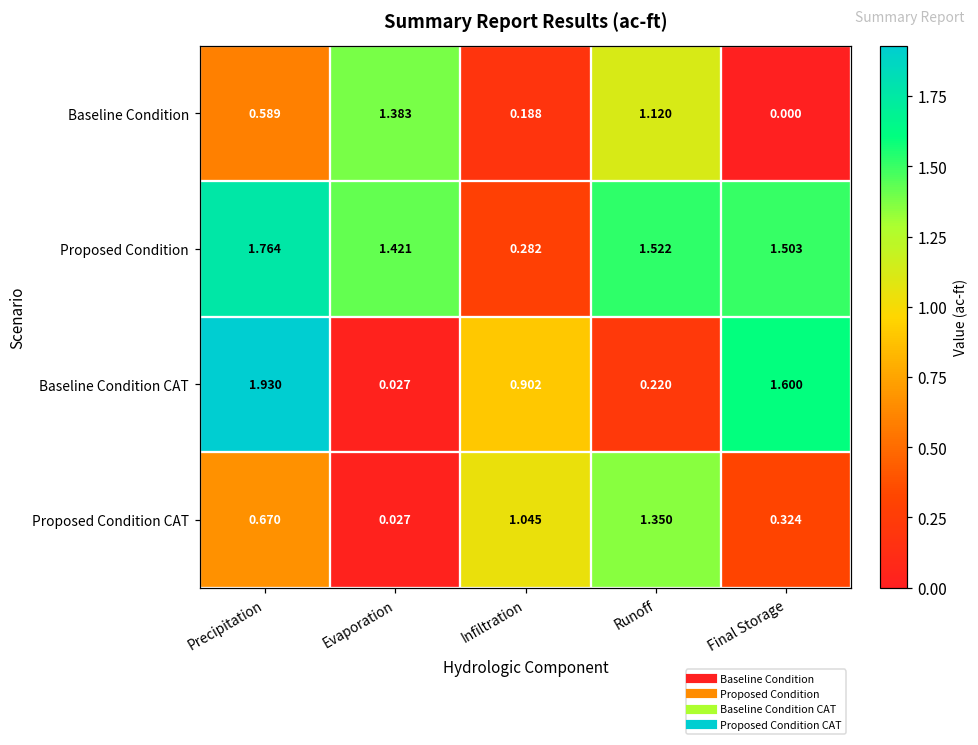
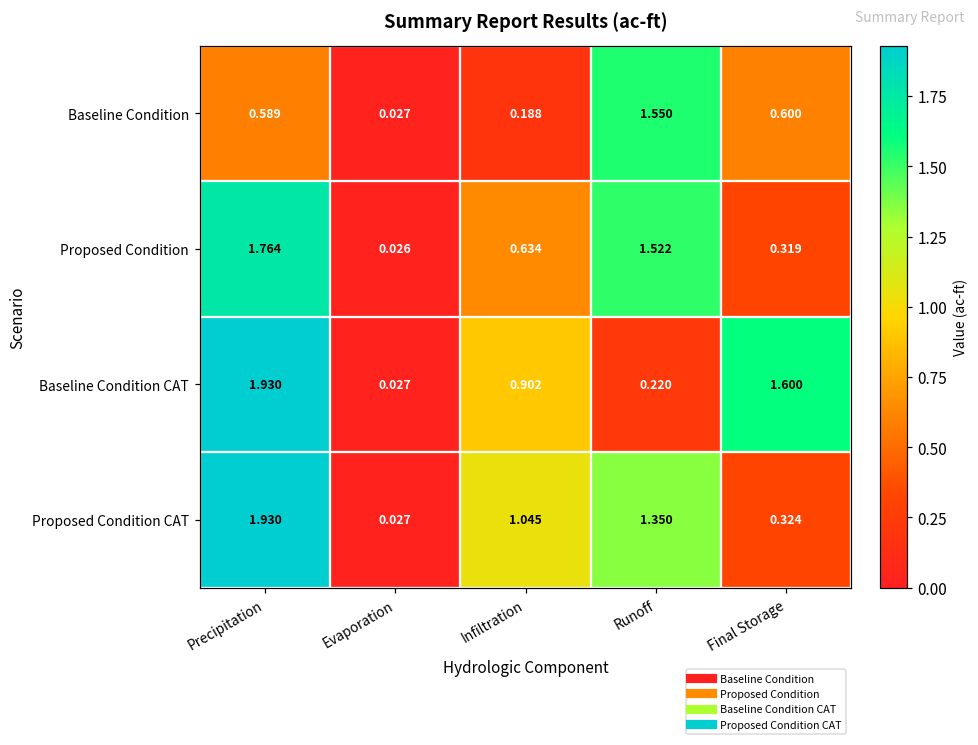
Baseline Condition, Evaporation: 1.383 -> 0.027
Baseline Condition, Runoff: 1.120 -> 1.550
Baseline Condition, Final Storage: 0.000 -> 0.600
Proposed Condition, Evaporation: 1.421 -> 0.026
Proposed Condition, Infiltration: 0.282 -> 0.634
Proposed Condition, Final Storage: 1.503 -> 0.319
Proposed Condition CAT, Precipitation: 0.670 -> 1.930
